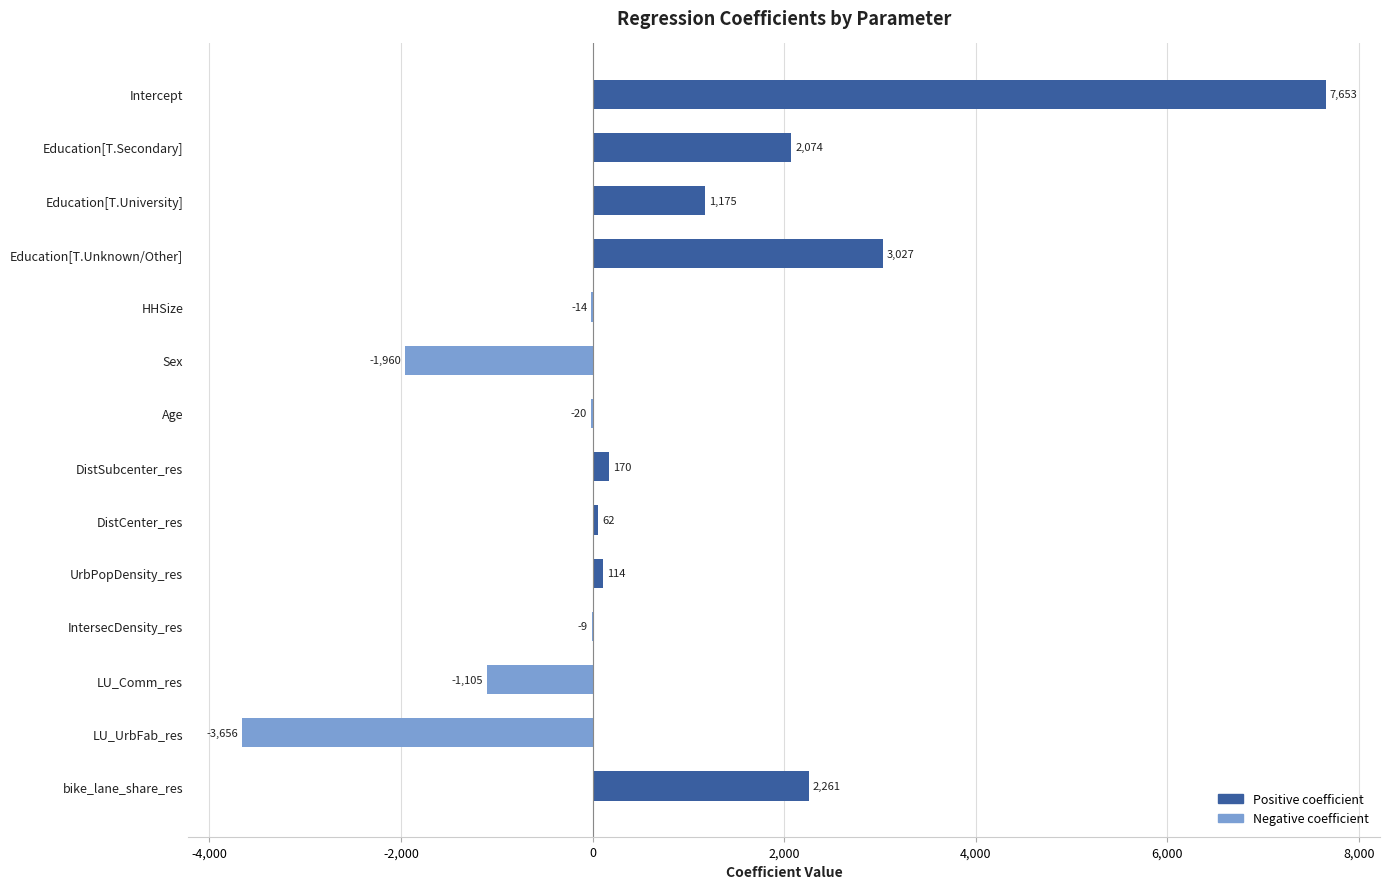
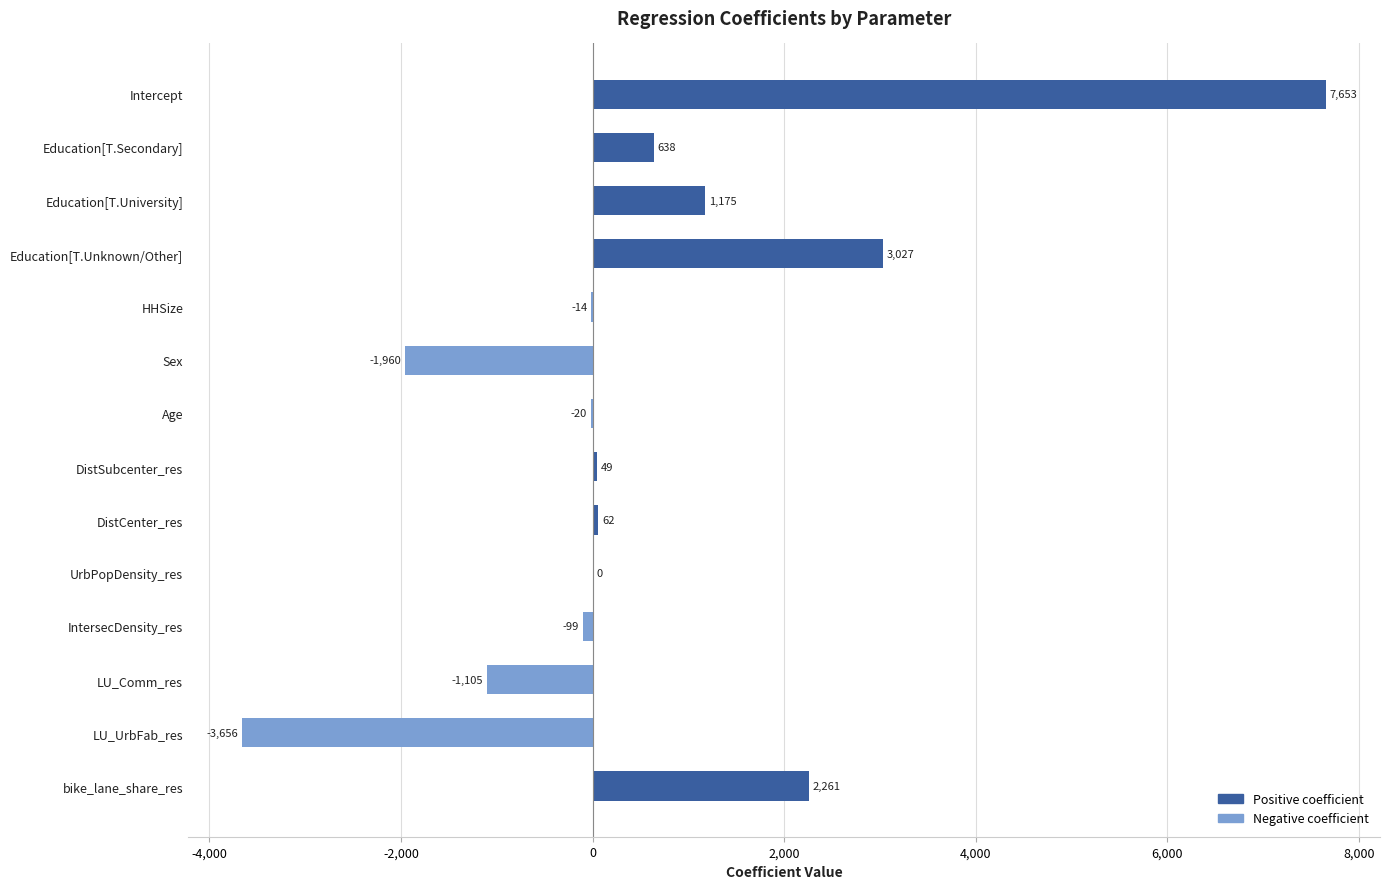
Education[T.Secondary]: 2,074 -> 638
DistSubcenter_res: 170 -> 49
UrbPopDensity_res: 114 -> 0
IntersecDensity_res: -9 -> -99
